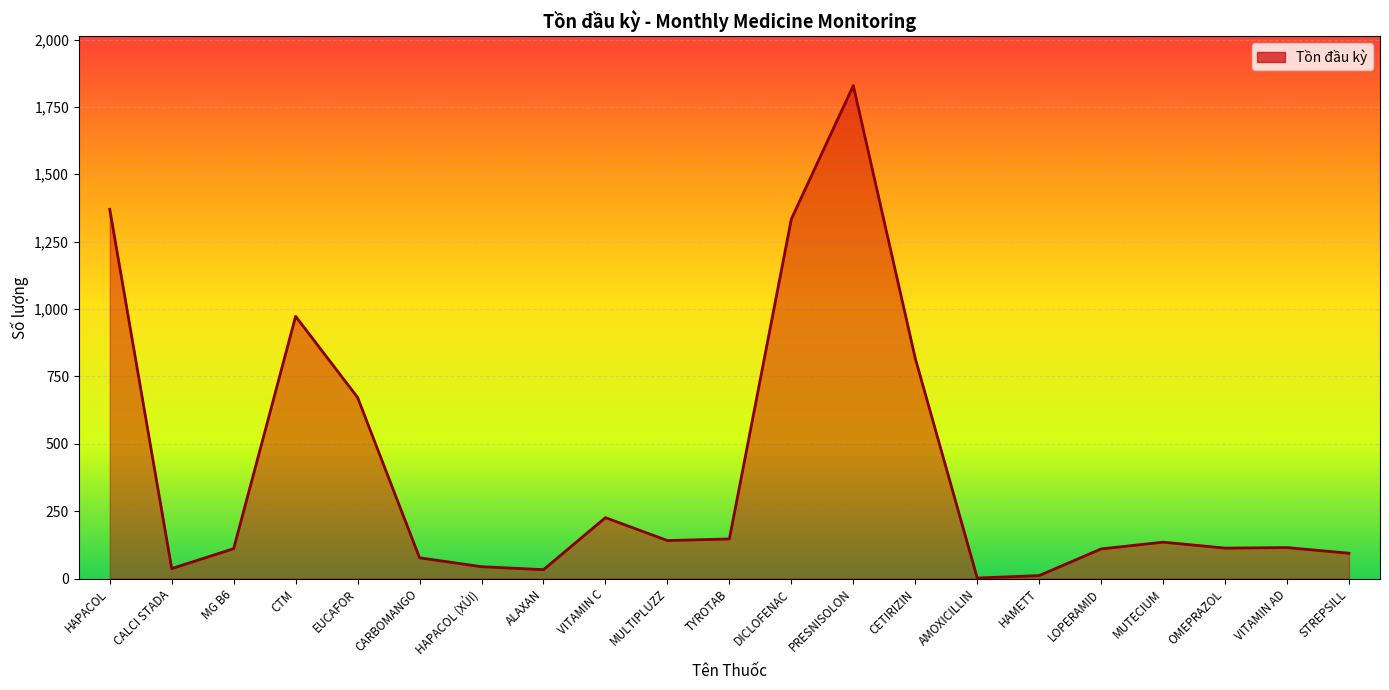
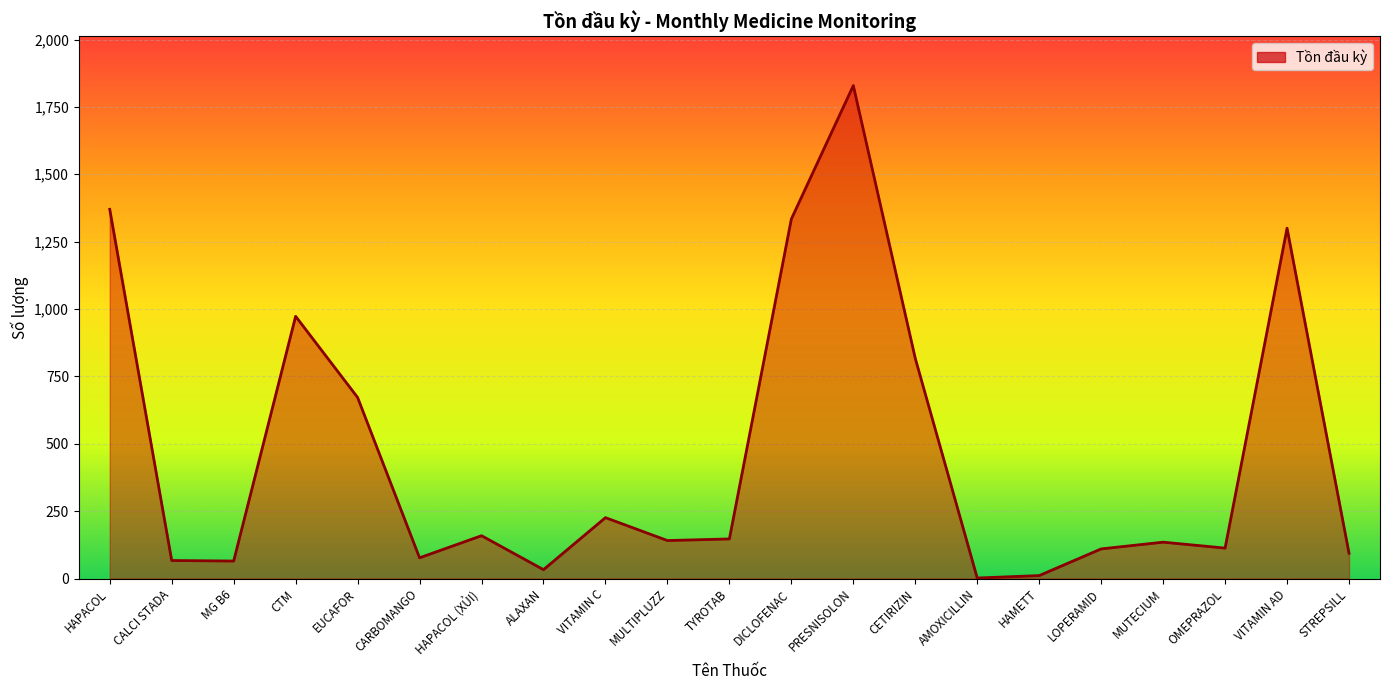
CALCI STADA: 40 -> 70
MG B6: 110 -> 70
HAPACOL (XỦI): 40 -> 160
VITAMIN AD: 120 -> 1,300
